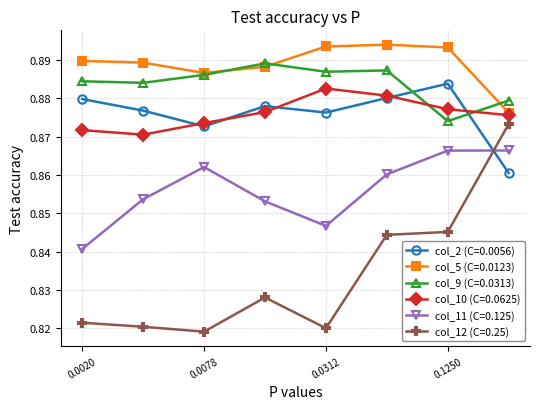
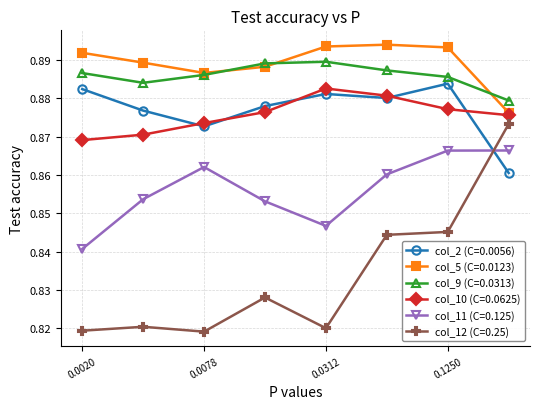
col_2 (C=0.0056), 0.0020: 0.880 -> 0.882
col_5 (C=0.0123), 0.0020: 0.890 -> 0.892
col_9 (C=0.0313), 0.0020: 0.884 -> 0.887
col_10 (C=0.0625), 0.0020: 0.872 -> 0.869
col_12 (C=0.25), 0.0020: 0.821 -> 0.819
col_2 (C=0.0056), 0.0312: 0.876 -> 0.881
col_9 (C=0.0313), 0.0312: 0.887 -> 0.890
col_9 (C=0.0313), 0.1250: 0.874 -> 0.886
